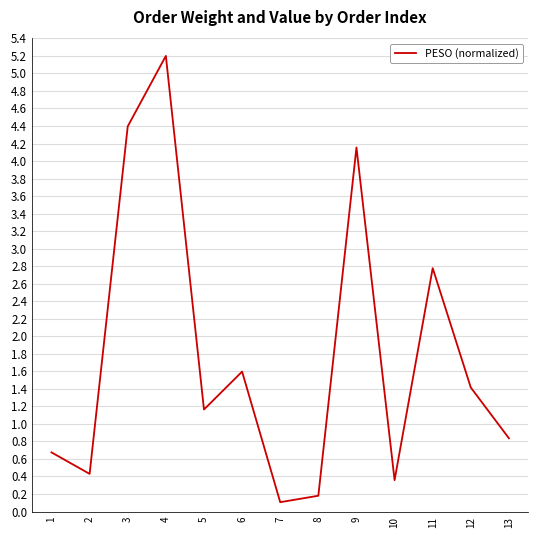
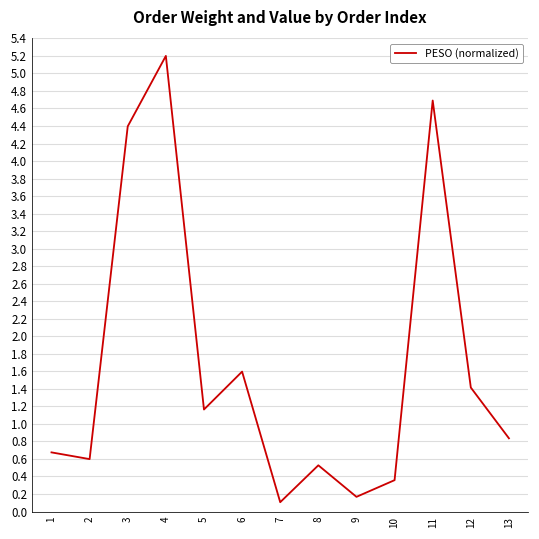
2: 0.4 -> 0.6
8: 0.2 -> 0.5
9: 4.2 -> 0.2
11: 2.8 -> 4.7
